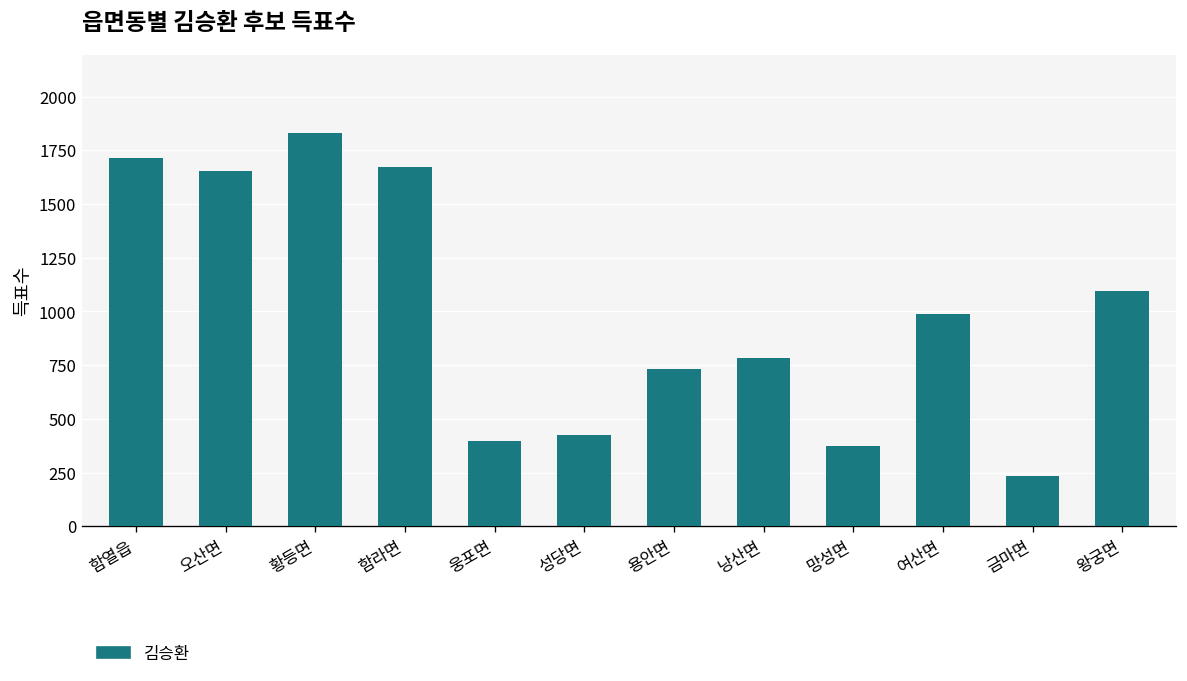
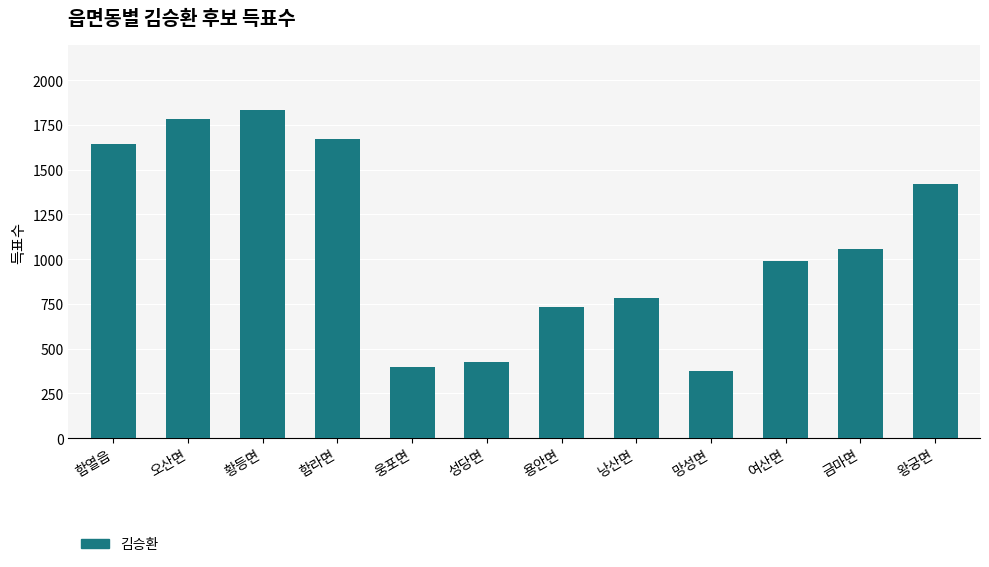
함열읍: 1710 -> 1640
오산면: 1660 -> 1780
금마면: 230 -> 1060
왕궁면: 1090 -> 1420
